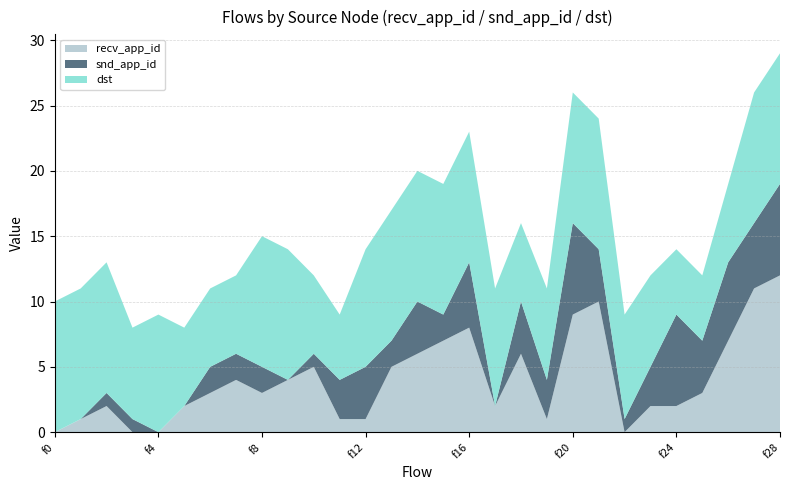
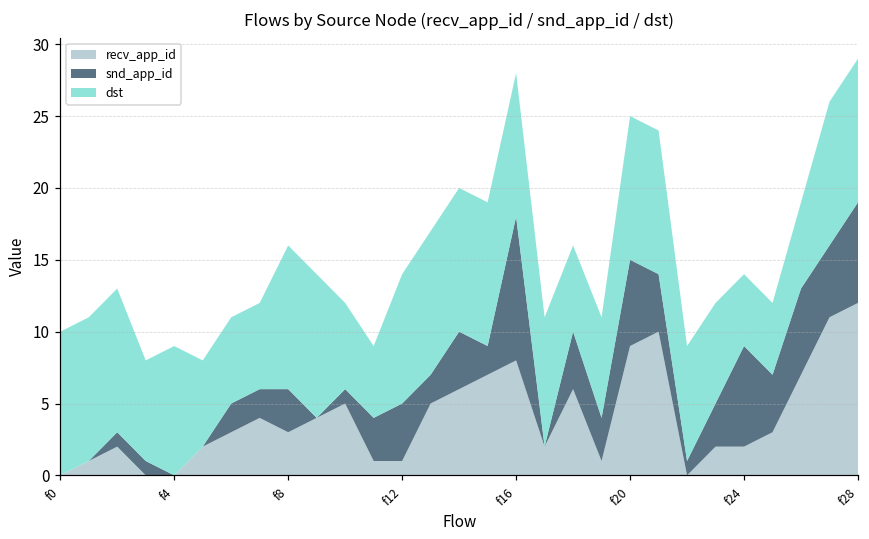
snd_app_id, f8: 2 -> 3
snd_app_id, f16: 5 -> 10
snd_app_id, f20: 7 -> 6
